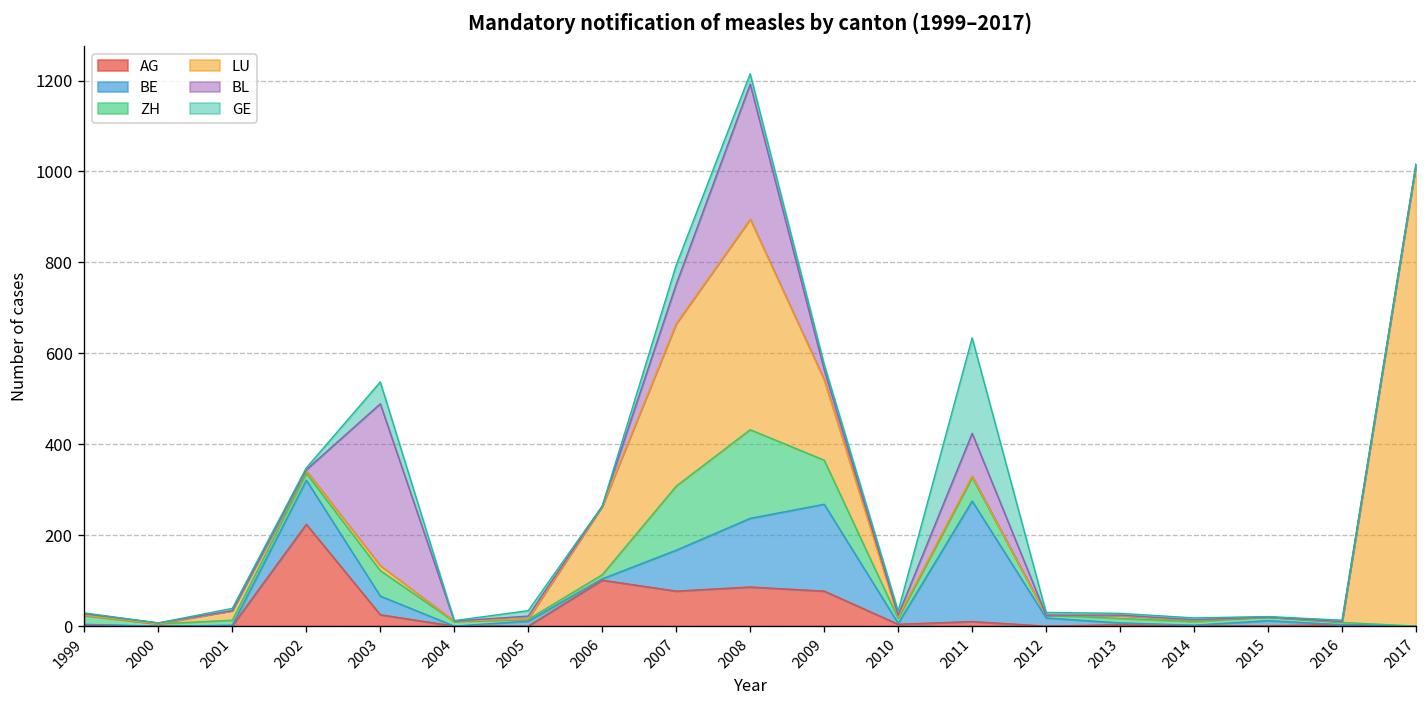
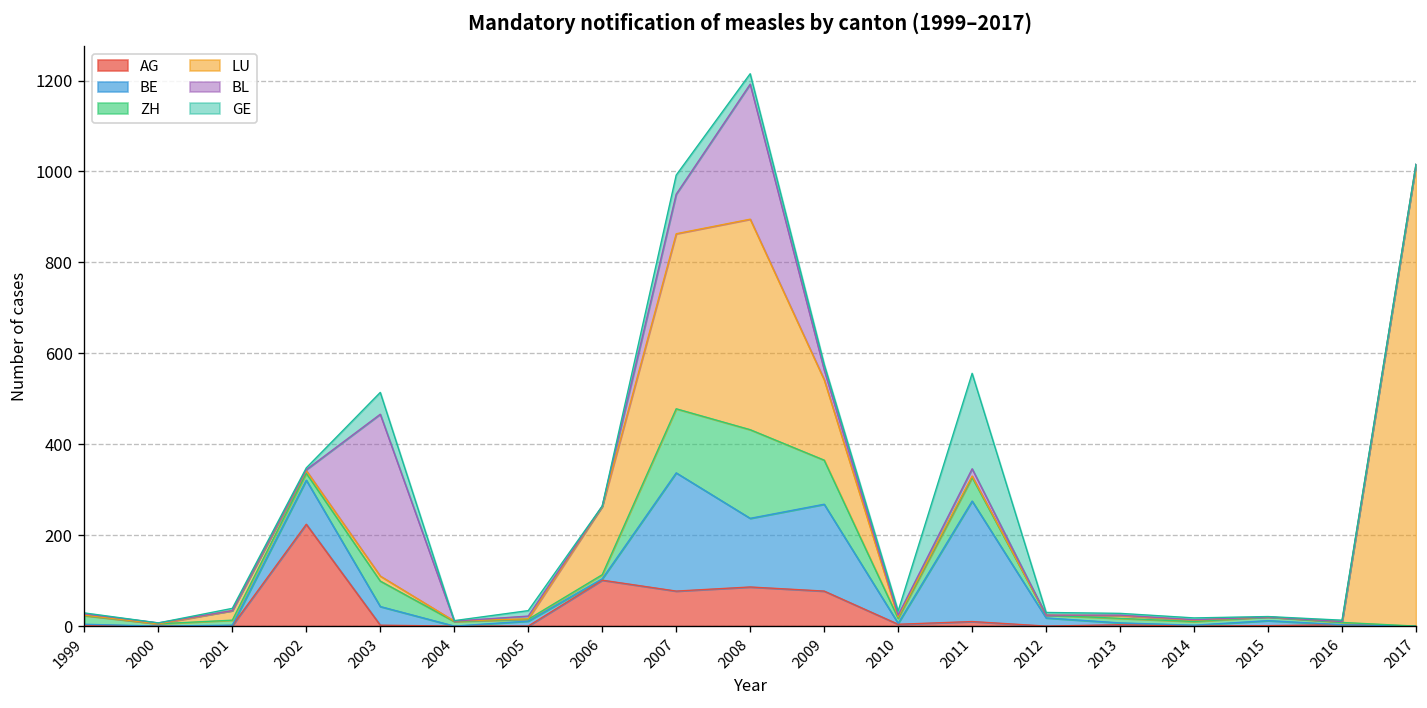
AG, 2003: 30 -> 0
BE, 2007: 90 -> 260
LU, 2007: 360 -> 390
BL, 2011: 90 -> 20
